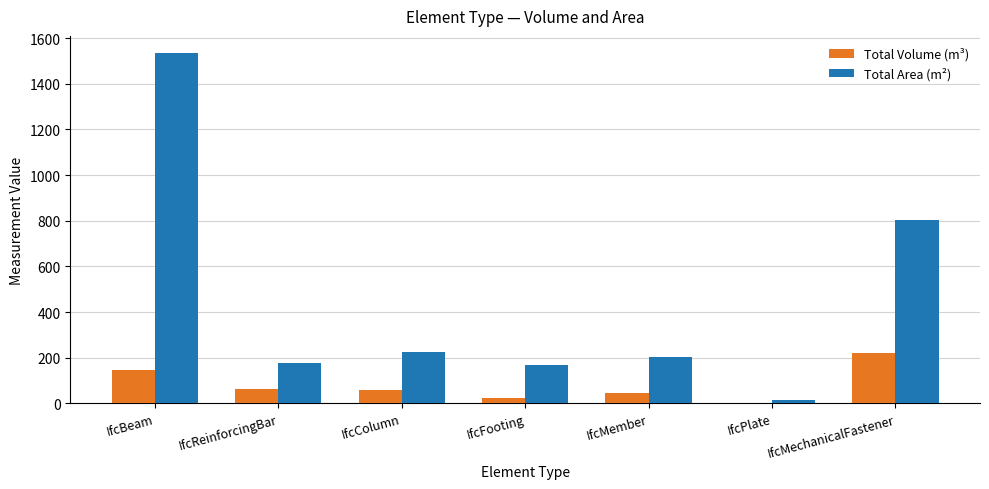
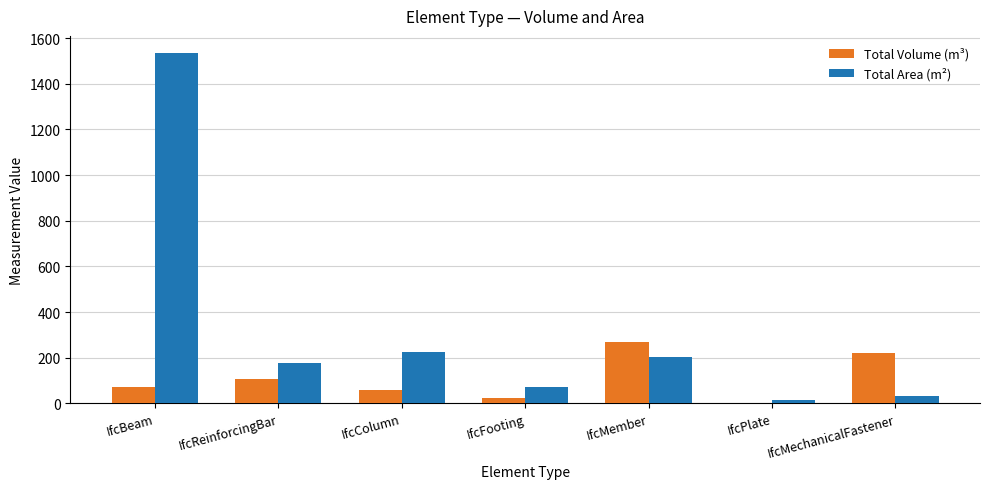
Total Volume (m³), IfcBeam: 150 -> 70
Total Volume (m³), IfcReinforcingBar: 60 -> 110
Total Area (m²), IfcFooting: 170 -> 70
Total Volume (m³), IfcMember: 40 -> 270
Total Area (m²), IfcMechanicalFastener: 800 -> 30
